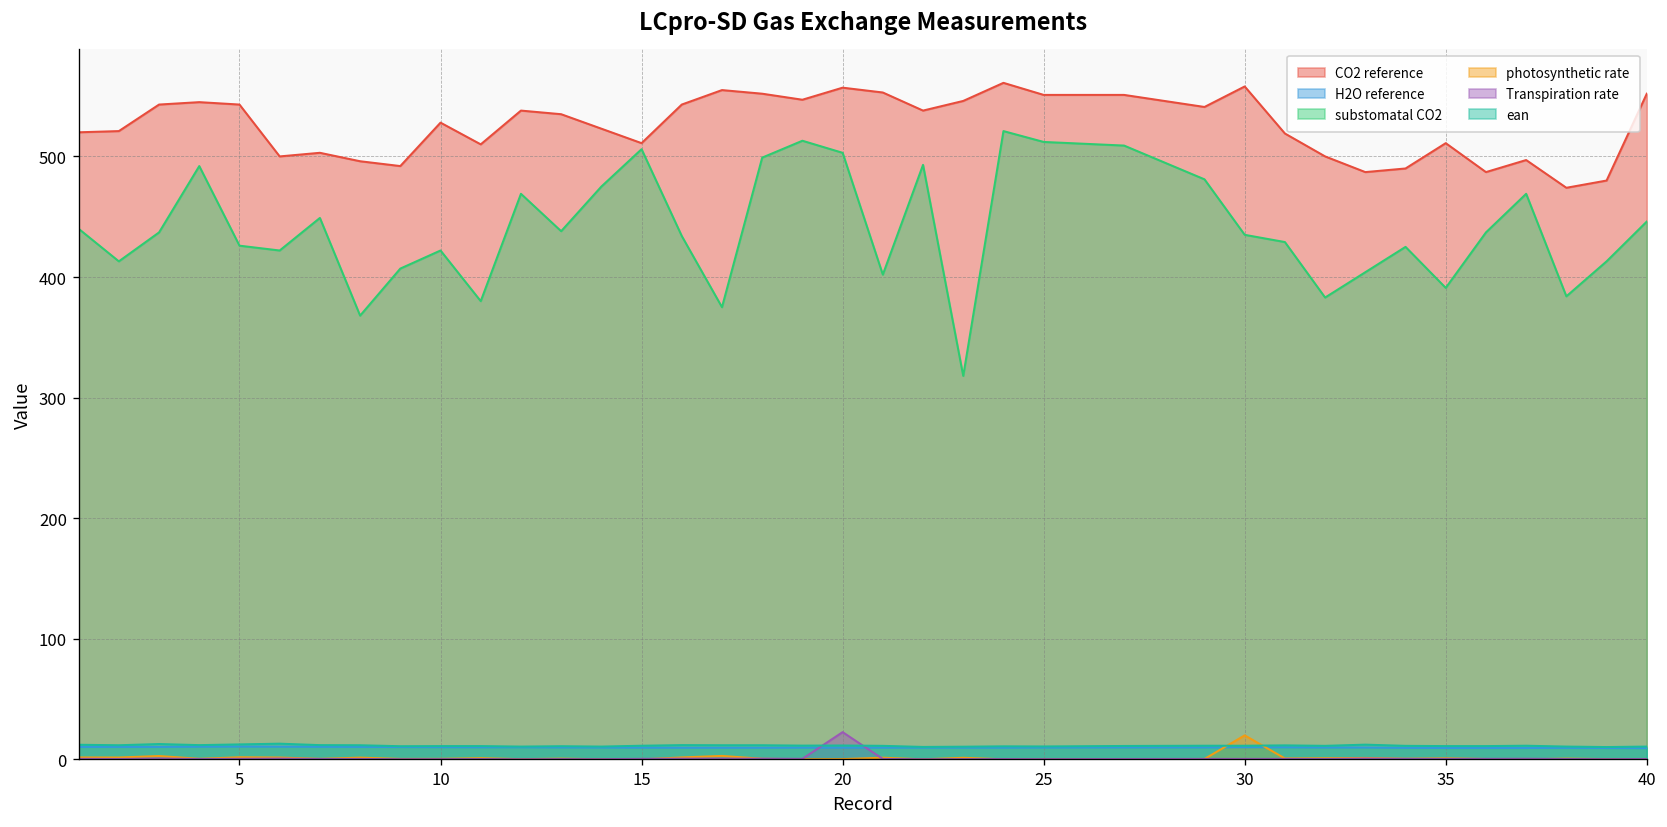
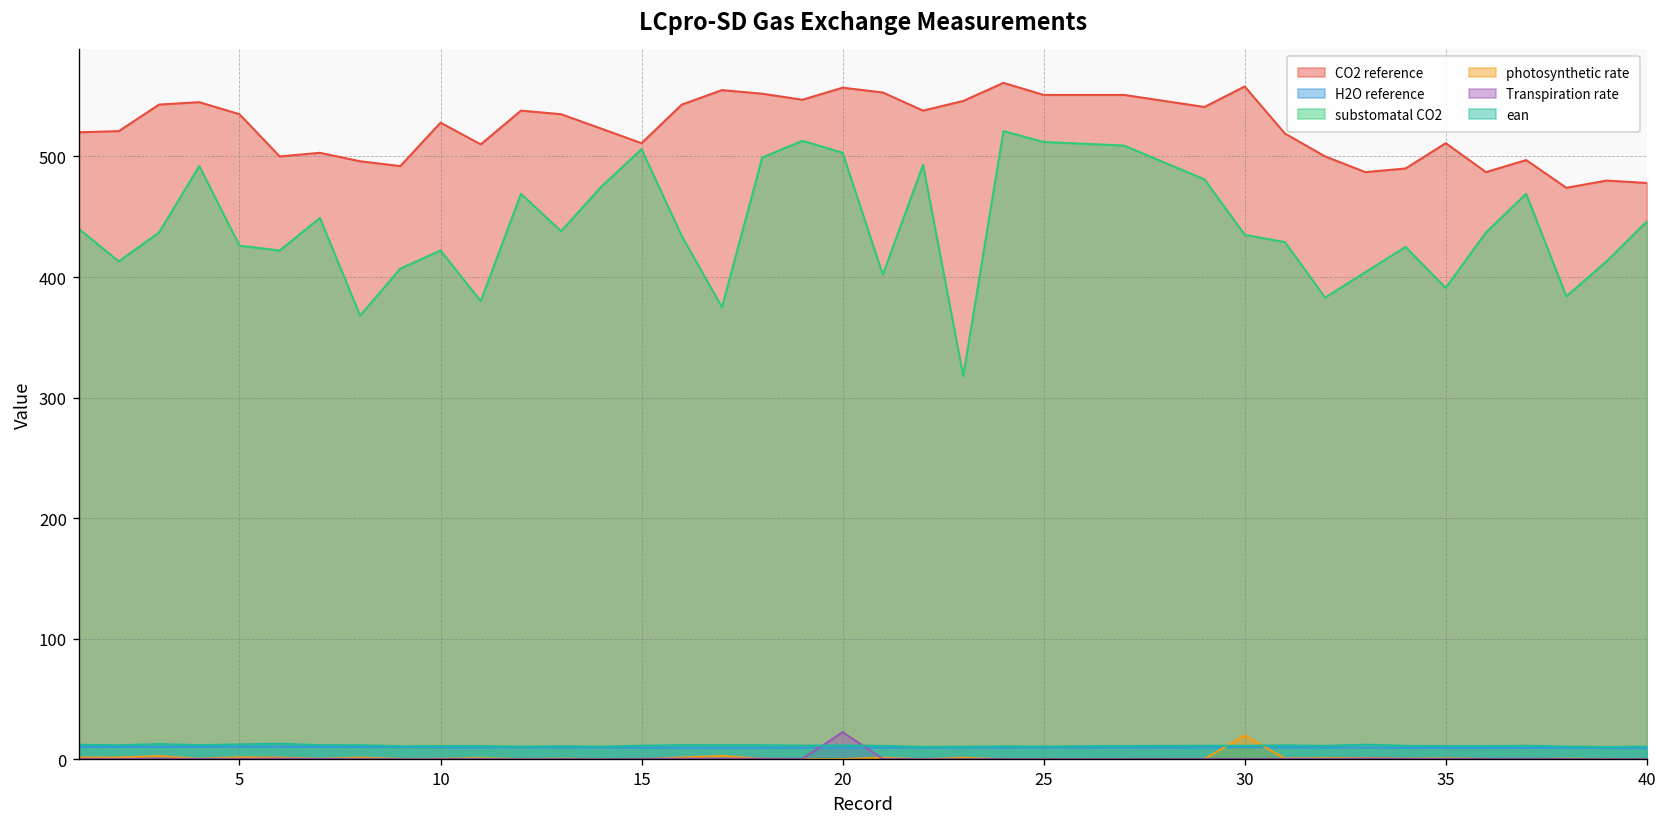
CO2 reference, 5: 543 -> 535
CO2 reference, 40: 552 -> 478
